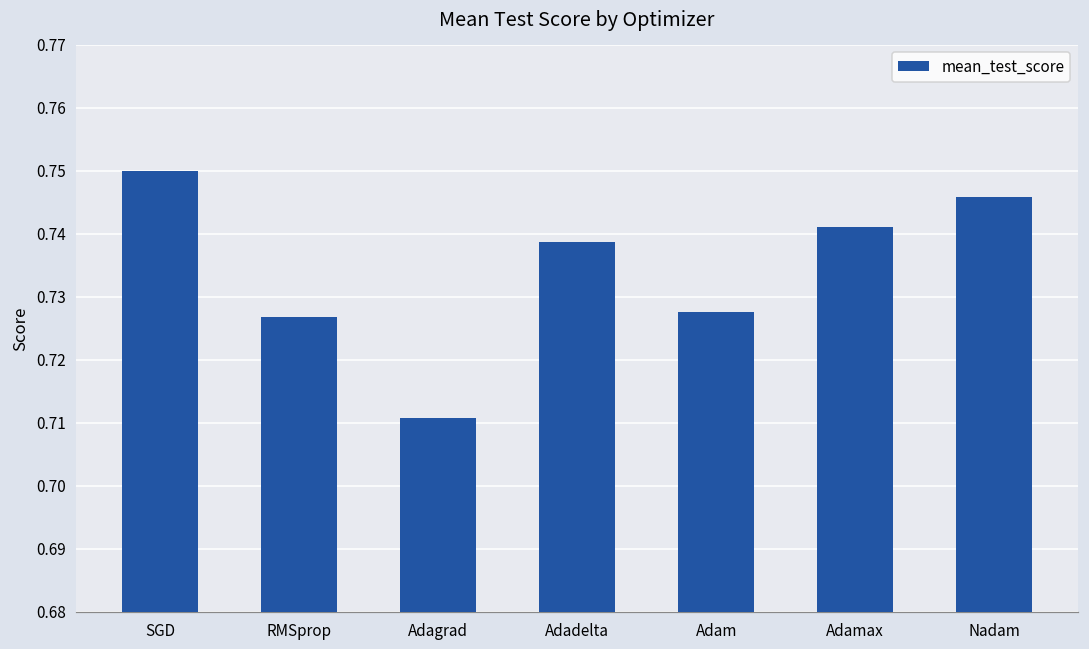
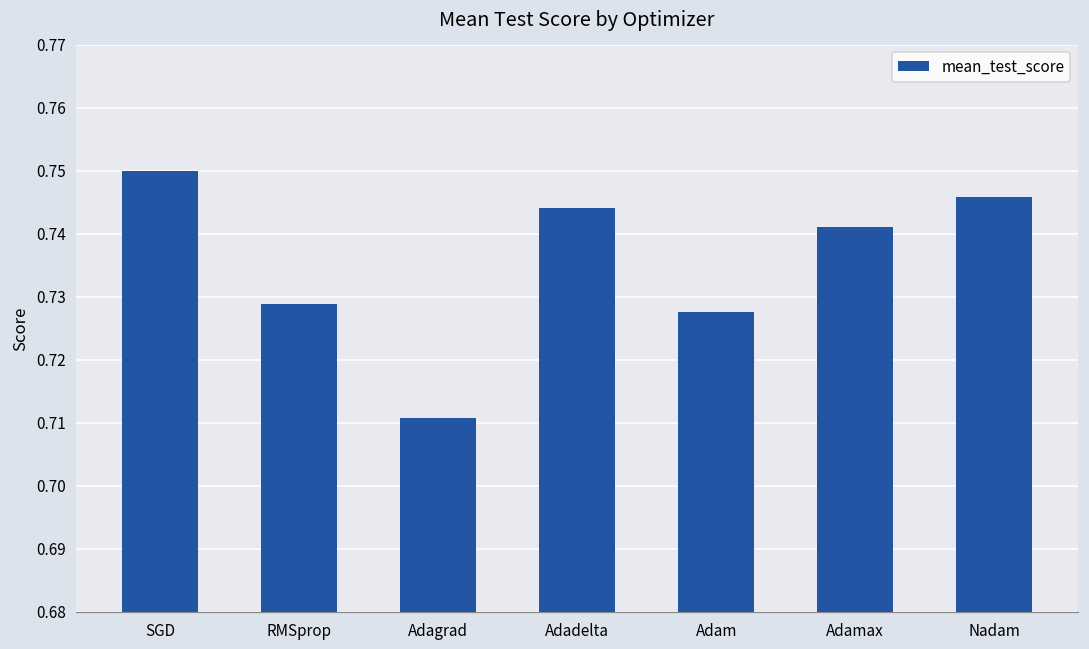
RMSprop: 0.727 -> 0.729
Adadelta: 0.739 -> 0.744
